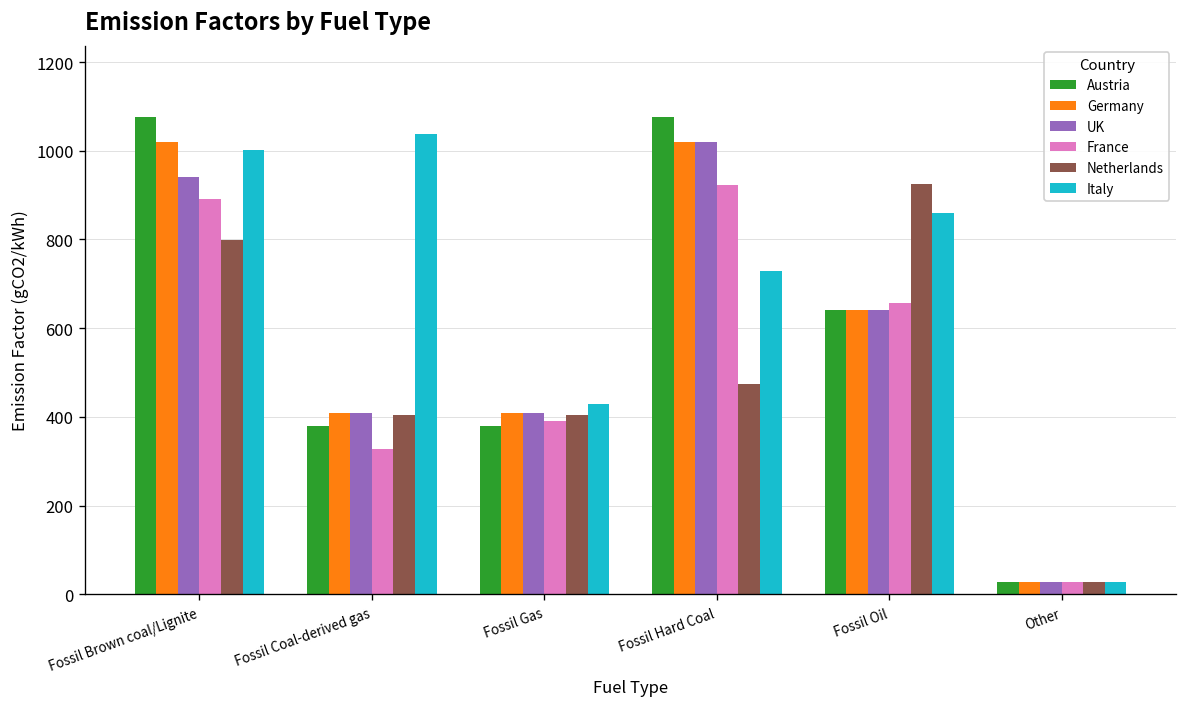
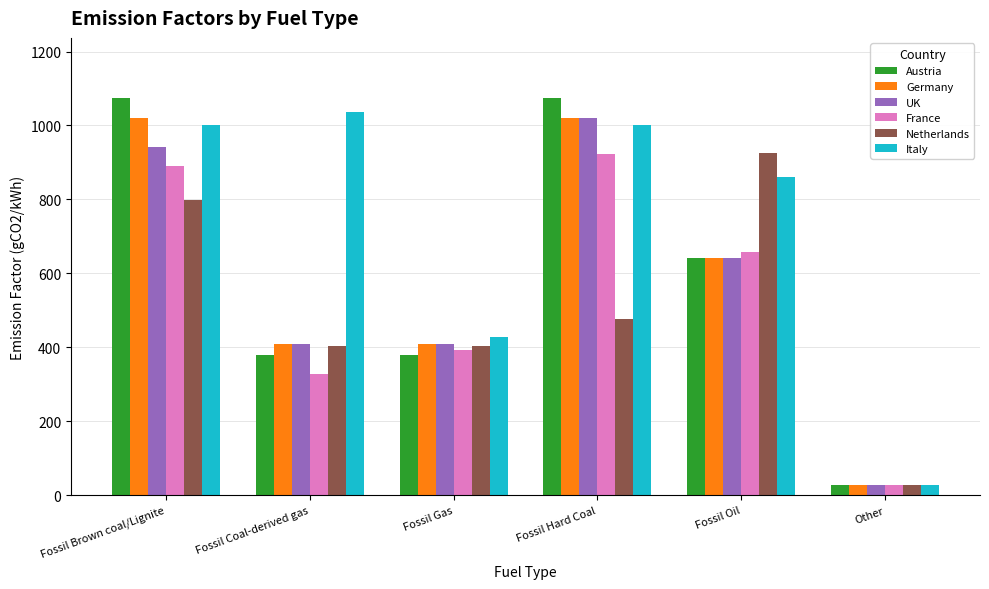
Italy, Fossil Hard Coal: 730 -> 1000
